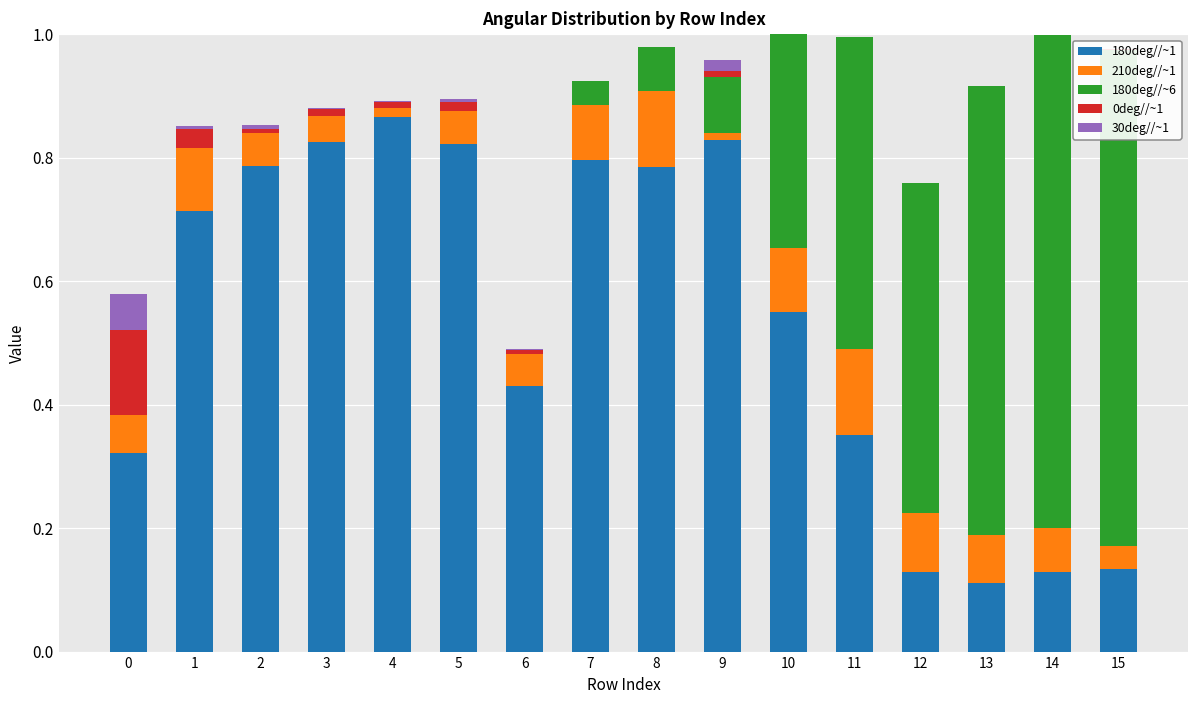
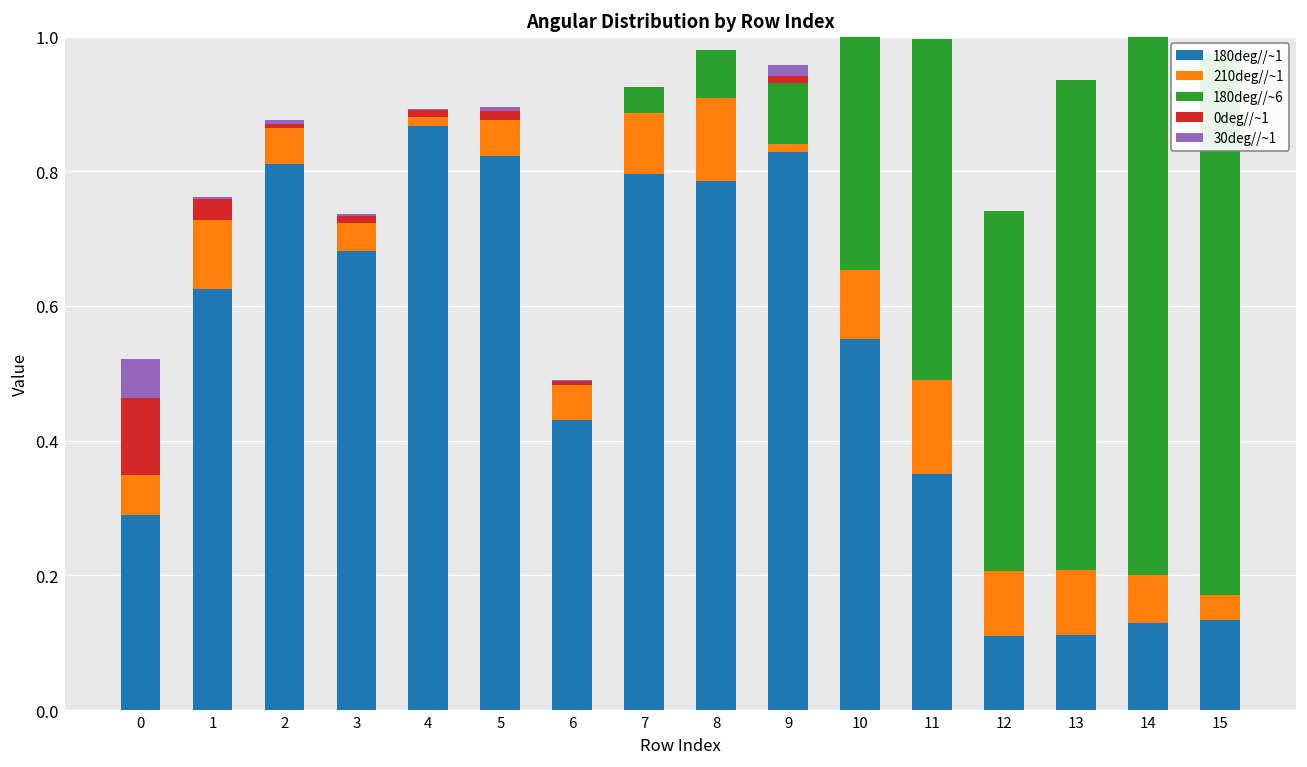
180deg//~1, 0: 0.32 -> 0.29
0deg//~1, 0: 0.14 -> 0.11
180deg//~1, 1: 0.71 -> 0.62
180deg//~1, 2: 0.79 -> 0.81
180deg//~1, 3: 0.83 -> 0.68
180deg//~1, 12: 0.13 -> 0.11
210deg//~1, 13: 0.08 -> 0.10
